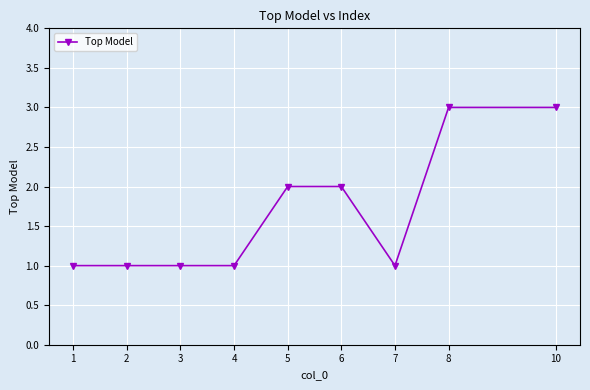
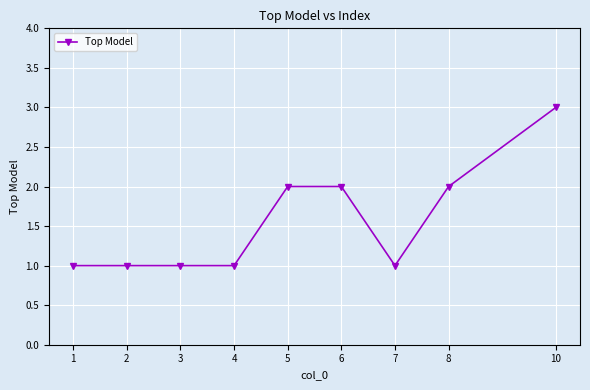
8: 3 -> 2
